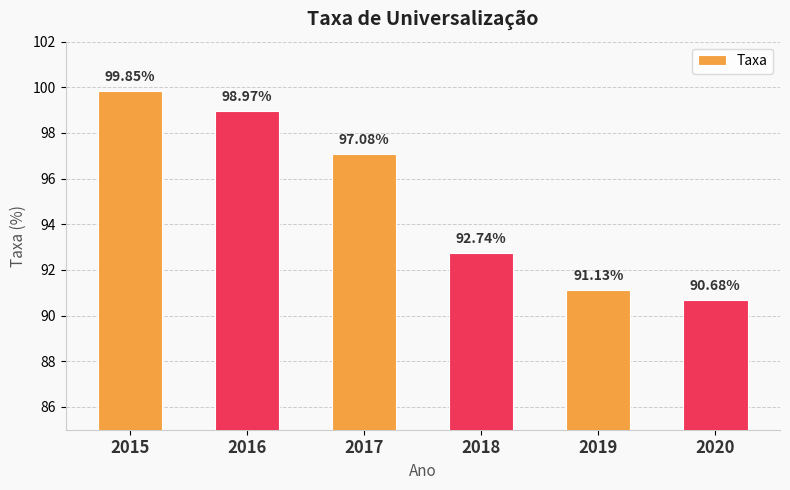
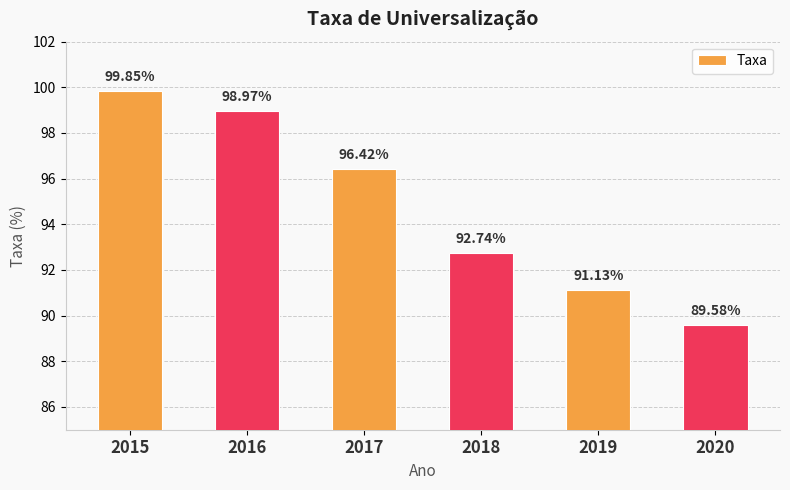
2017: 97.08% -> 96.42%
2020: 90.68% -> 89.58%
